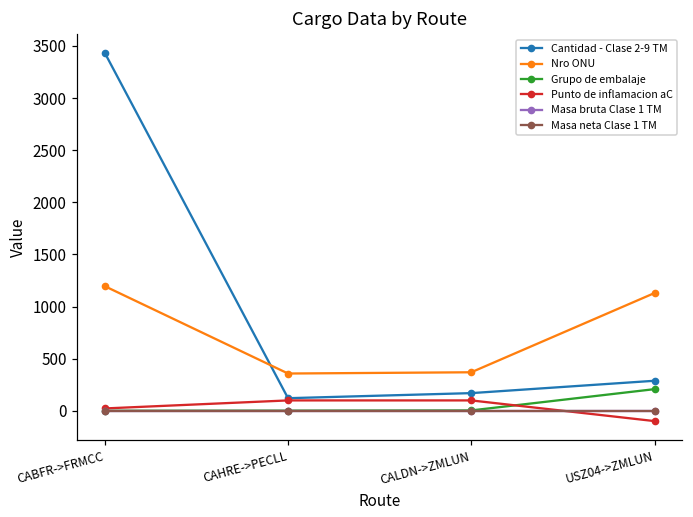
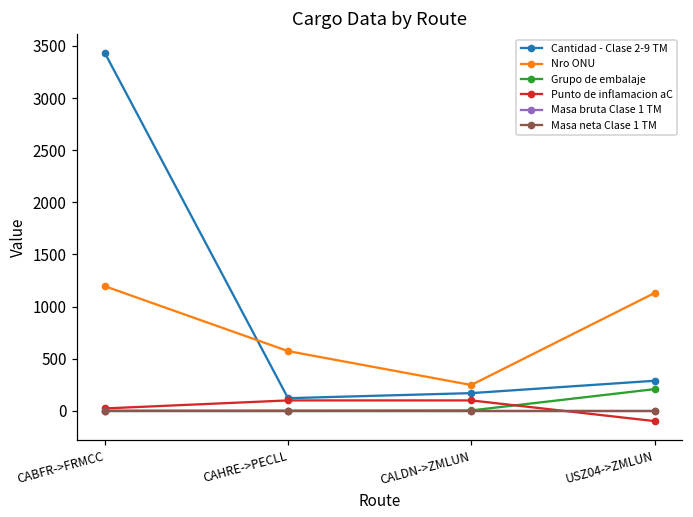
Nro ONU, CAHRE->PECLL: 400 -> 600
Nro ONU, CALDN->ZMLUN: 400 -> 200
